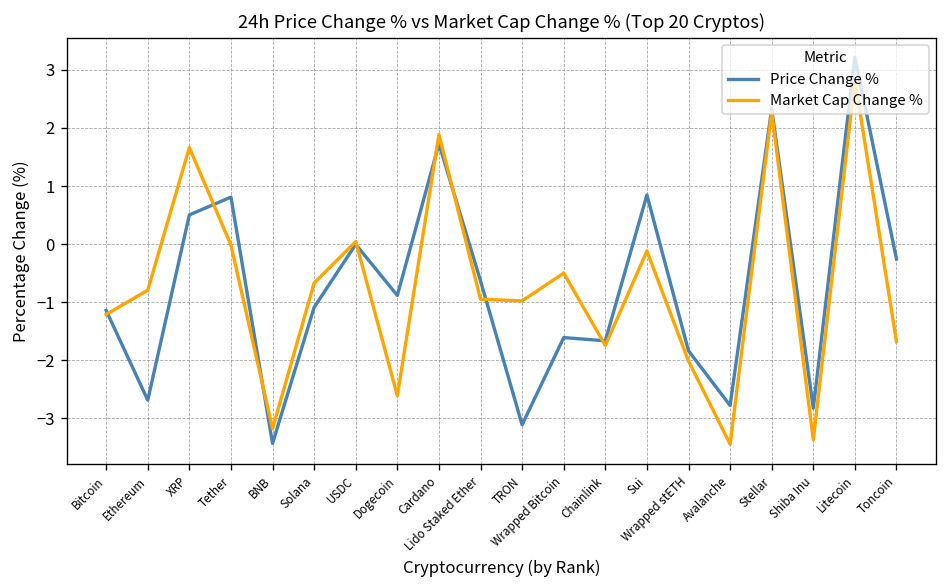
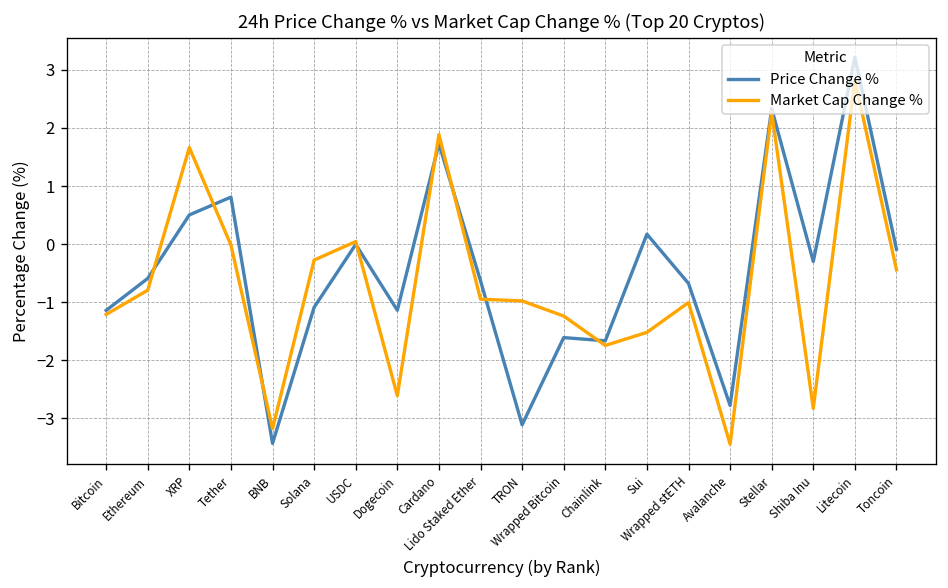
Price Change %, Ethereum: -2.7 -> -0.6
Market Cap Change %, Solana: -0.7 -> -0.3
Price Change %, Dogecoin: -0.9 -> -1.1
Market Cap Change %, Wrapped Bitcoin: -0.5 -> -1.2
Price Change %, Sui: 0.8 -> 0.2
Market Cap Change %, Sui: -0.1 -> -1.5
Price Change %, Wrapped stETH: -1.8 -> -0.7
Market Cap Change %, Wrapped stETH: -2.0 -> -1.0
Price Change %, Shiba Inu: -2.8 -> -0.3
Market Cap Change %, Shiba Inu: -3.4 -> -2.8
Price Change %, Toncoin: -0.3 -> -0.1
Market Cap Change %, Toncoin: -1.7 -> -0.4
